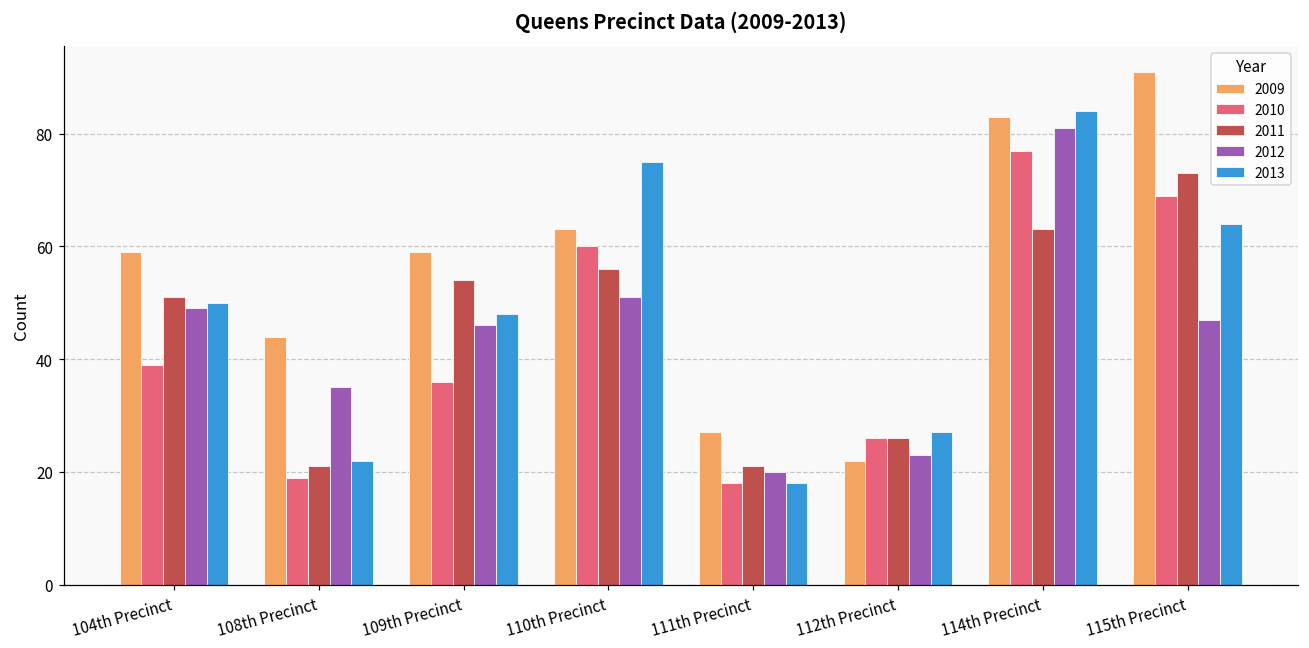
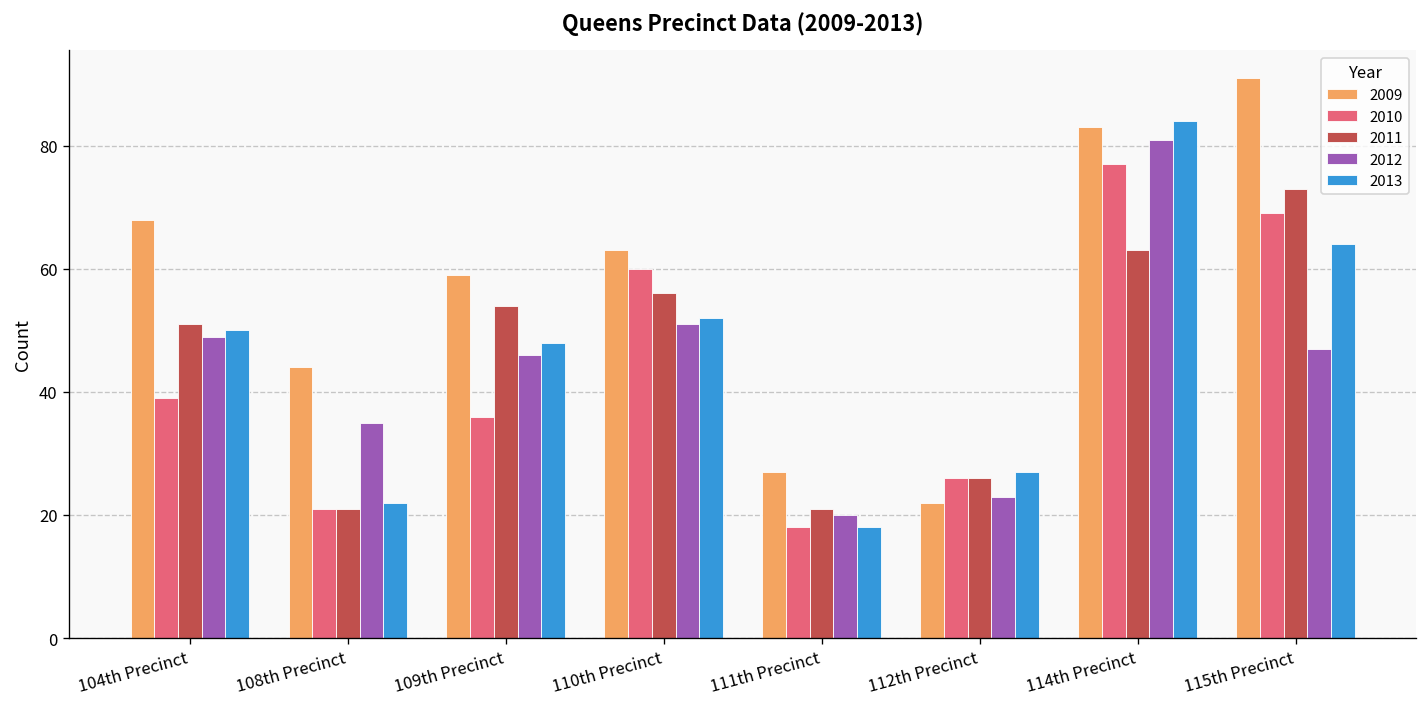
2009, 104th Precinct: 59 -> 68
2010, 108th Precinct: 19 -> 21
2013, 110th Precinct: 75 -> 52
